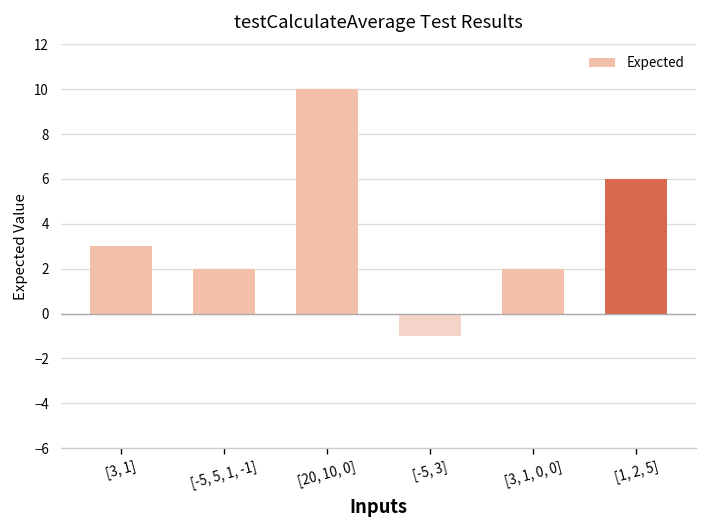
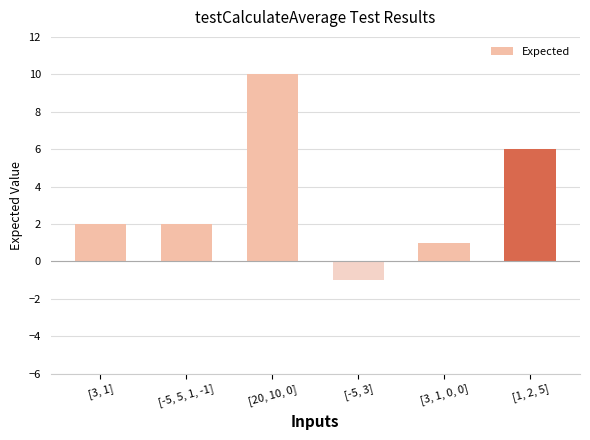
[3, 1]: 3 -> 2
[3, 1, 0, 0]: 2 -> 1
